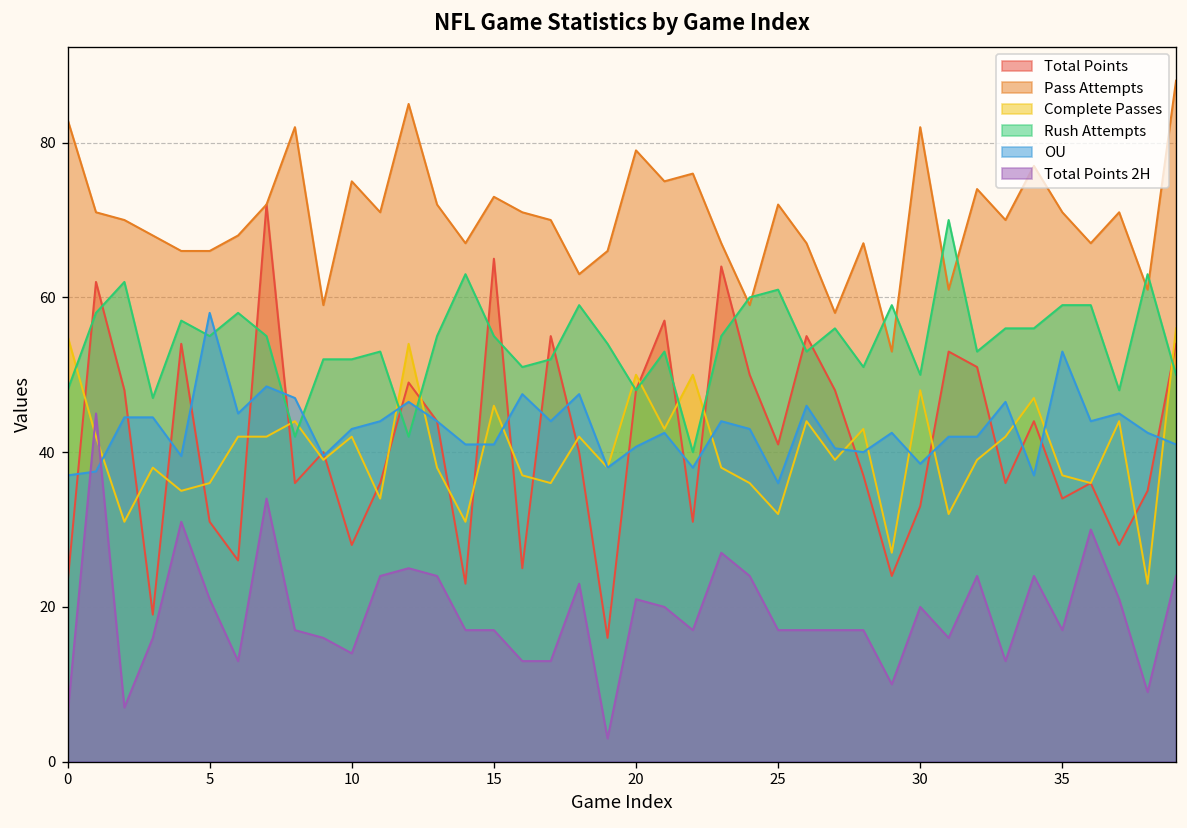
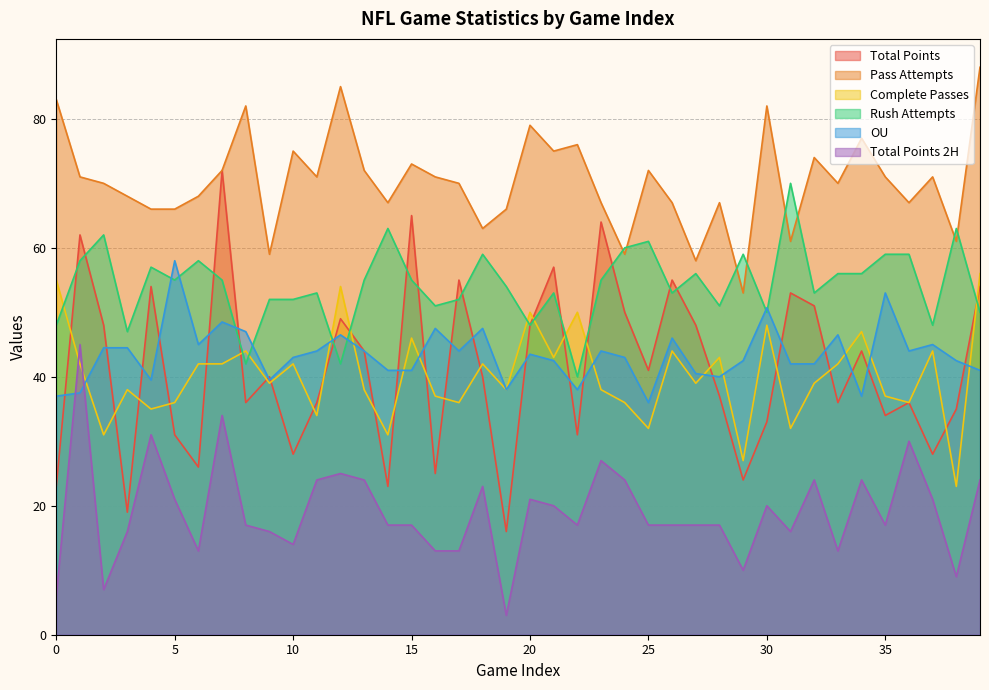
OU, 20: 41 -> 44
OU, 30: 39 -> 51
